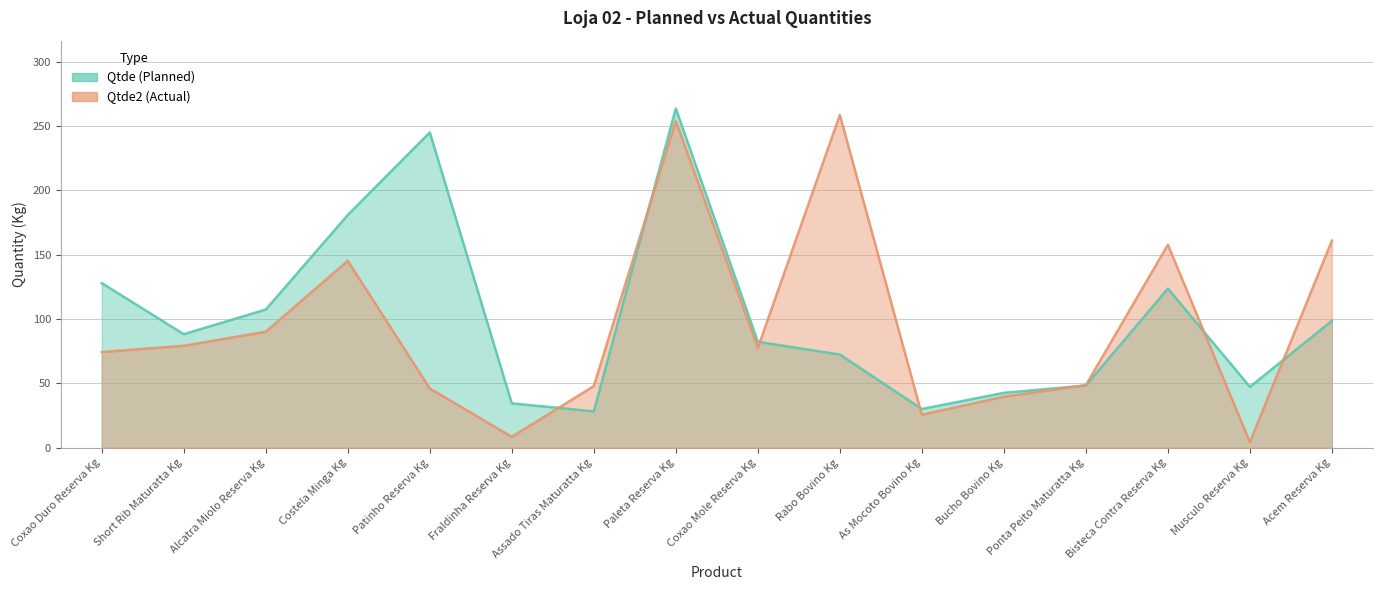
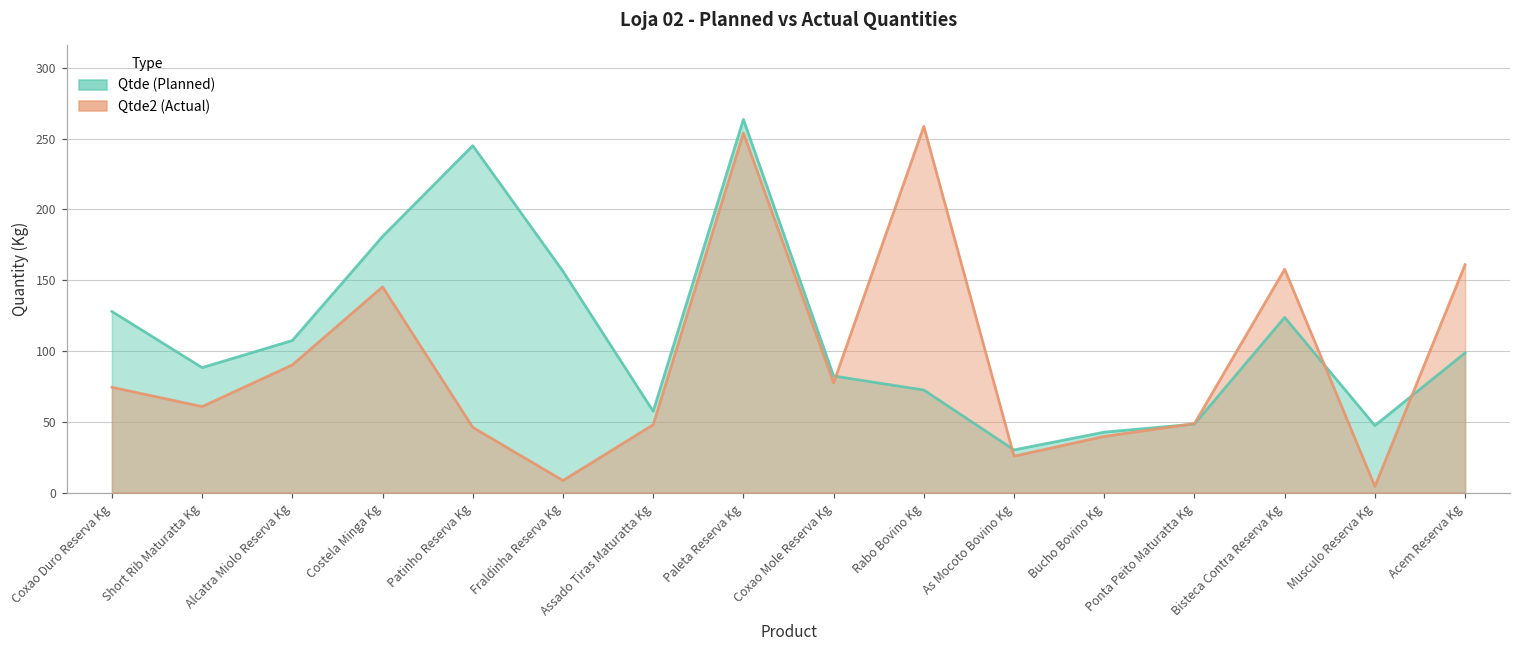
Qtde2 (Actual), Short Rib Maturatta Kg: 79 -> 61
Qtde (Planned), Fraldinha Reserva Kg: 34 -> 156
Qtde (Planned), Assado Tiras Maturatta Kg: 28 -> 57
